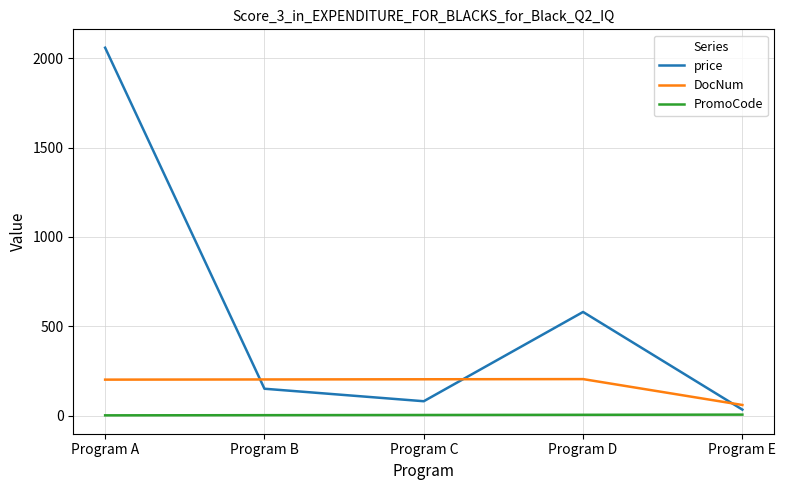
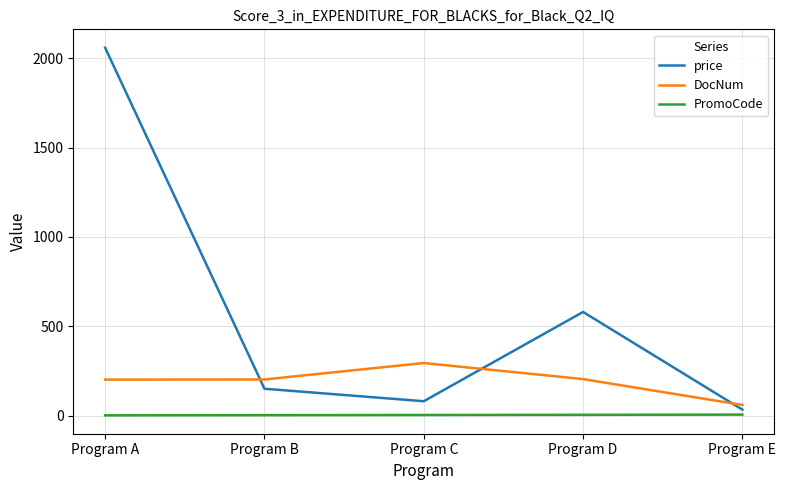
DocNum, Program C: 200 -> 290
